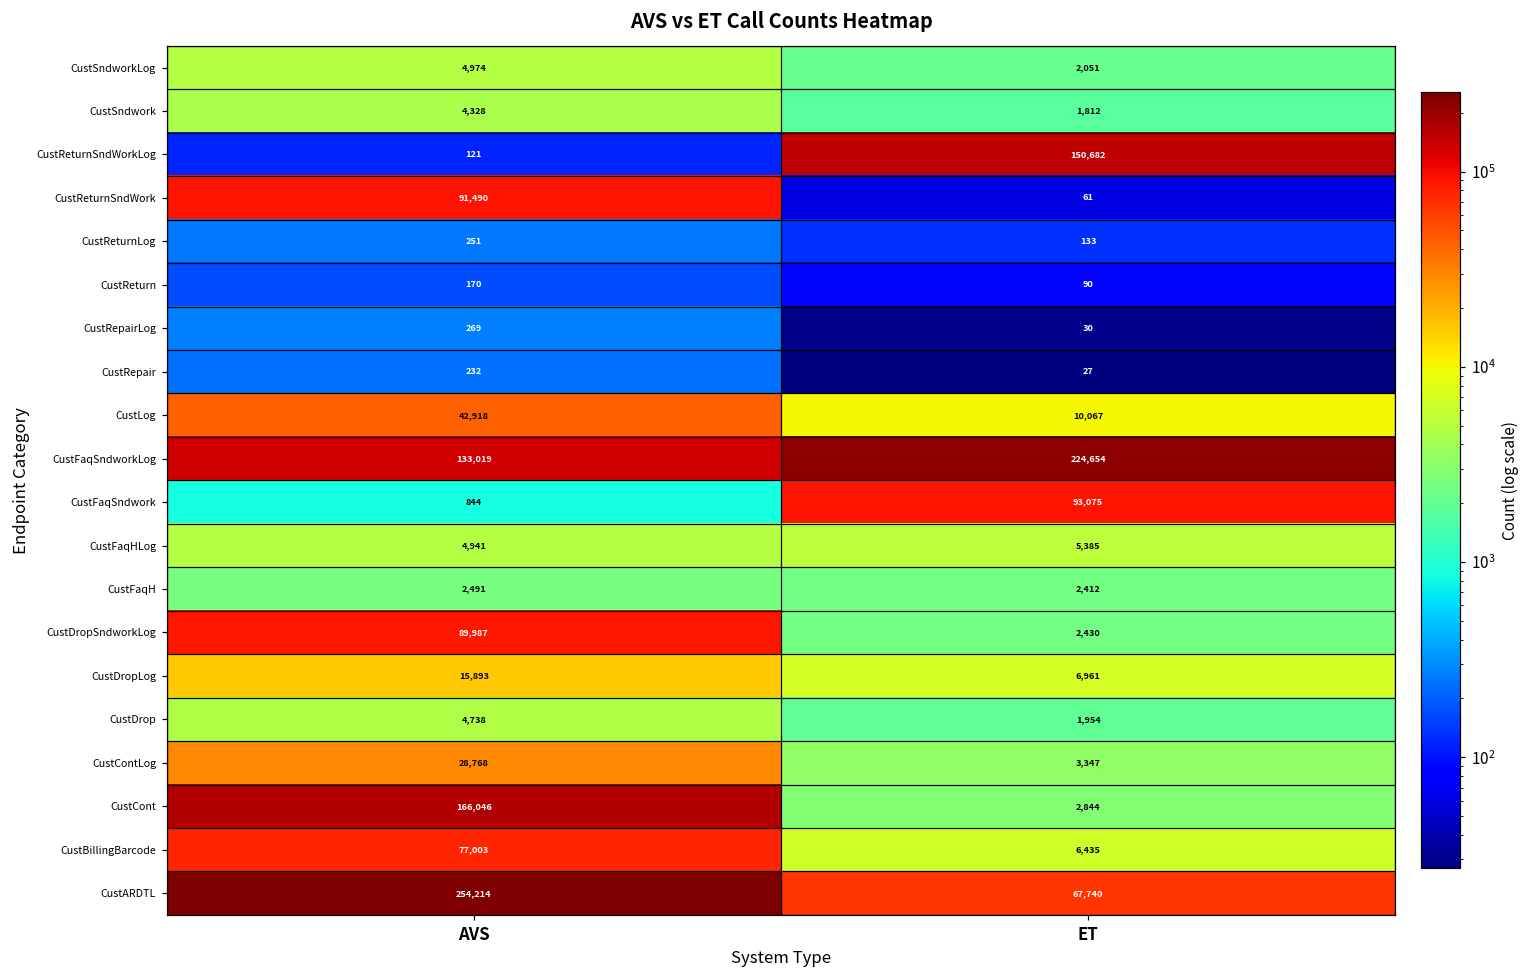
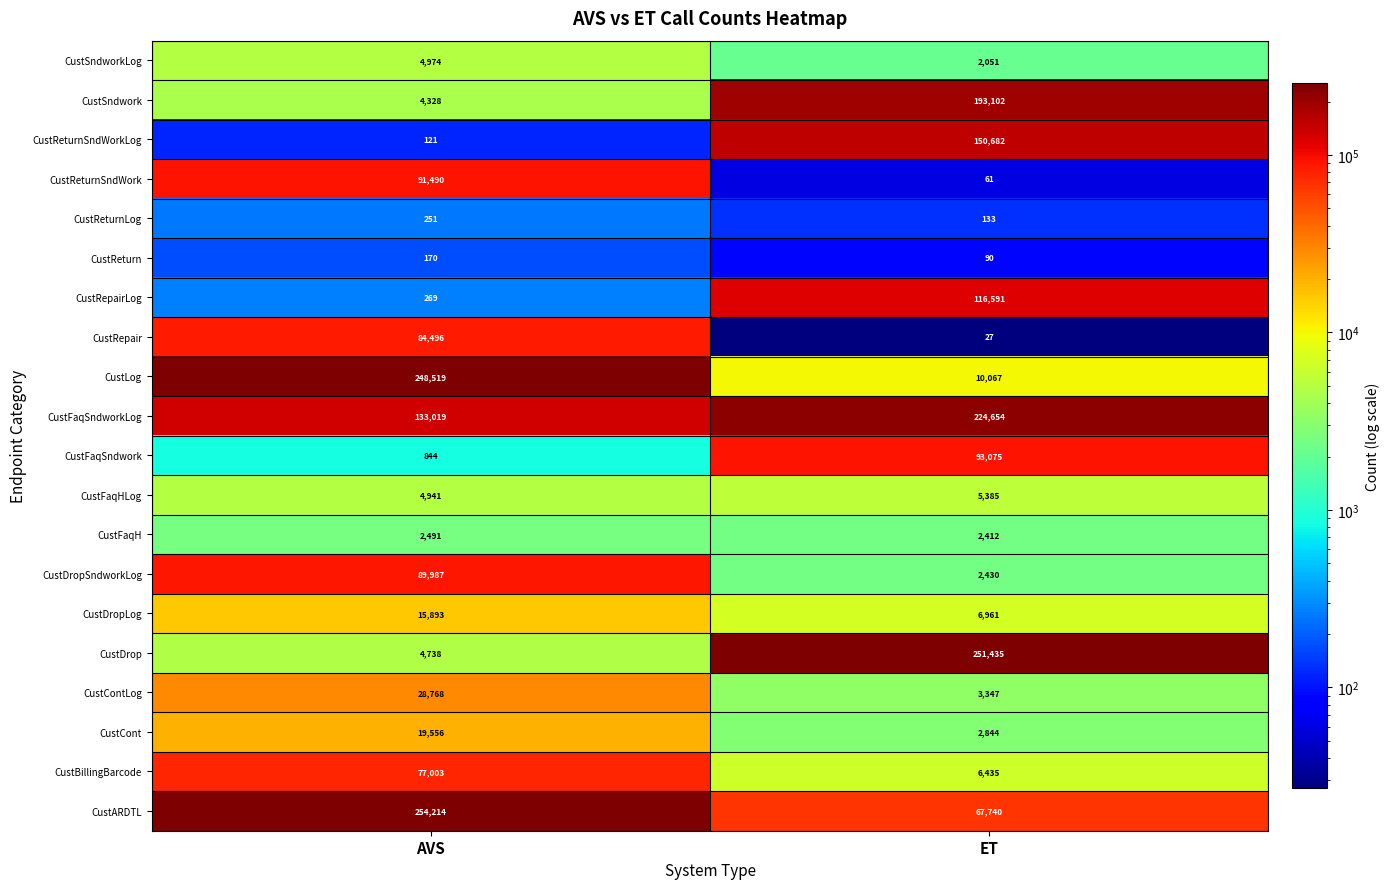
CustSndwork, ET: 1,812 -> 193,102
CustRepairLog, ET: 30 -> 116,591
CustRepair, AVS: 232 -> 84,496
CustLog, AVS: 42,918 -> 248,519
CustDrop, ET: 1,954 -> 251,435
CustCont, AVS: 166,046 -> 19,556
